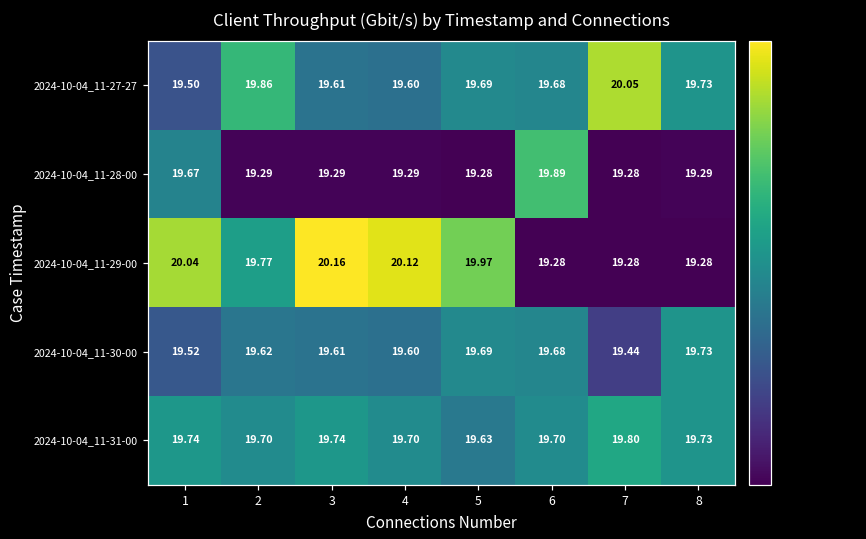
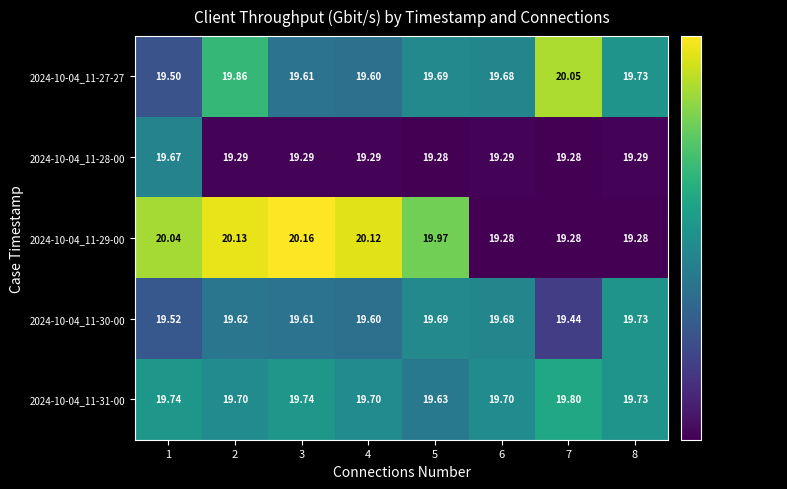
2024-10-04_11-28-00, 6: 19.89 -> 19.29
2024-10-04_11-29-00, 2: 19.77 -> 20.13
